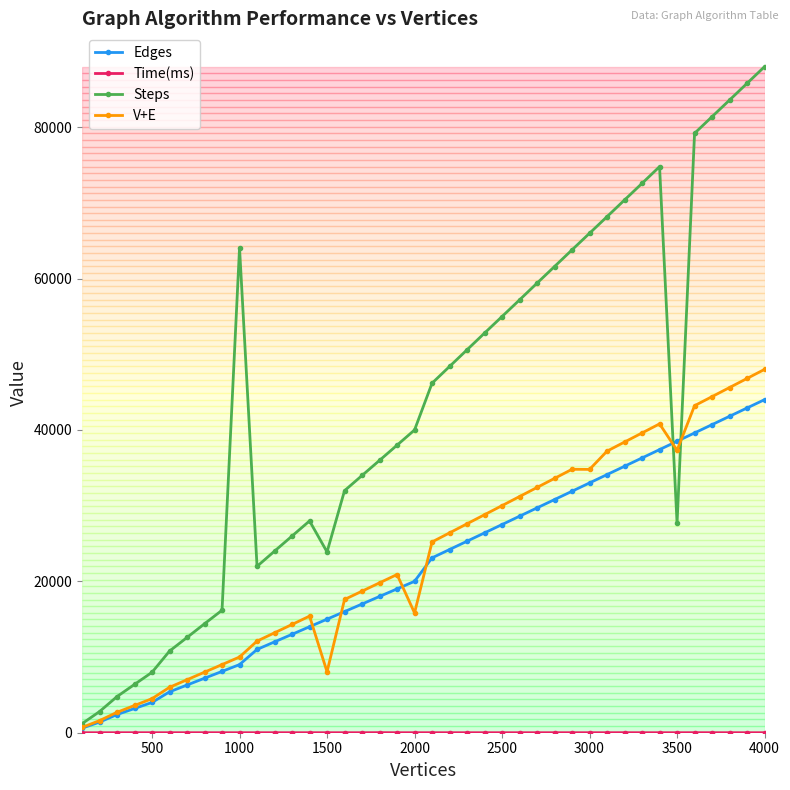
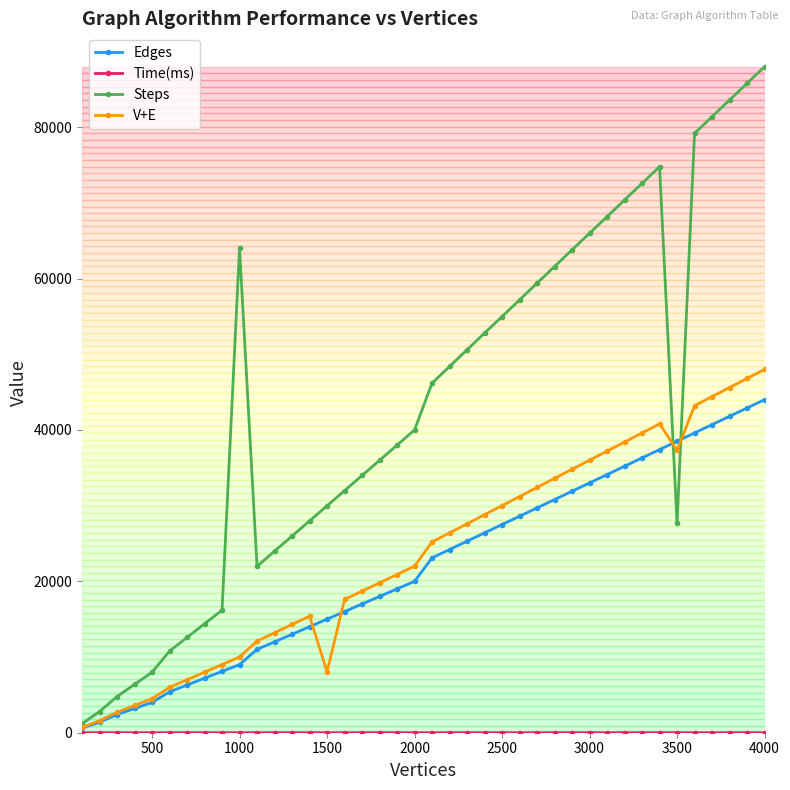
Steps, 1500: 24000 -> 30000
V+E, 2000: 16000 -> 22000
V+E, 3000: 35000 -> 36000
